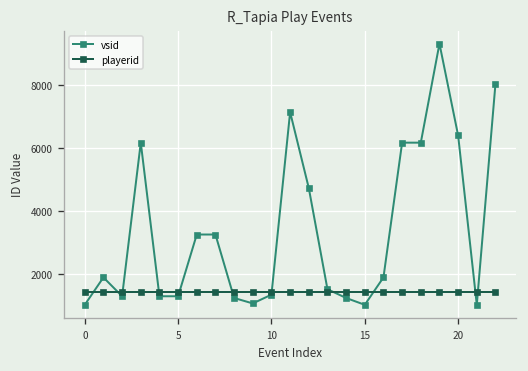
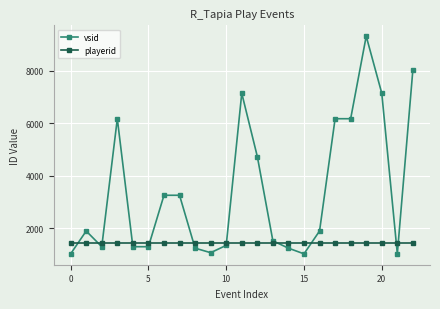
vsid, 20: 6400 -> 7100
